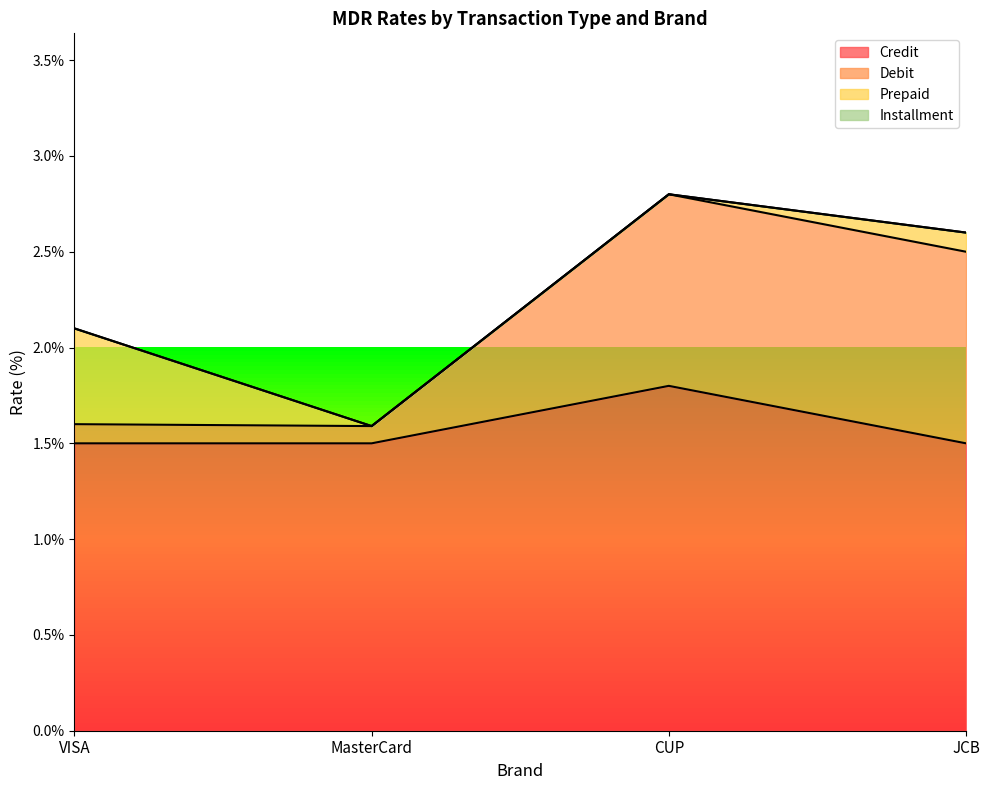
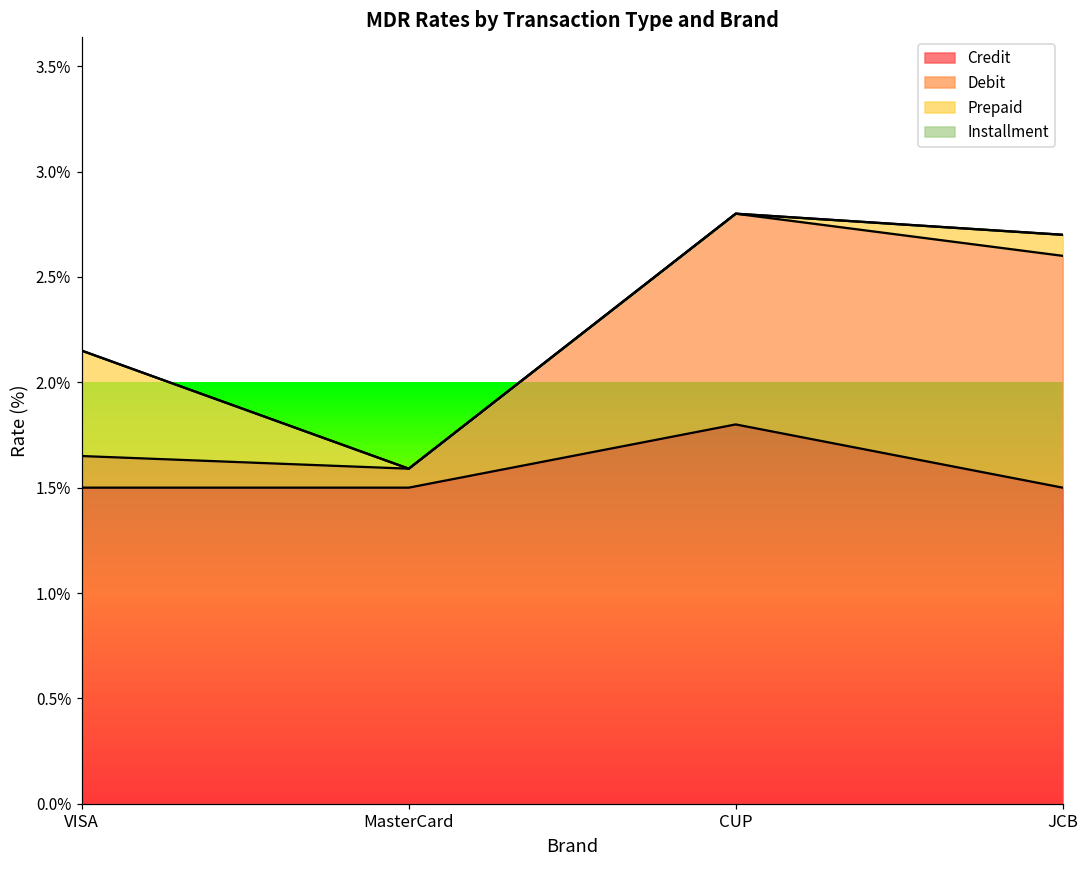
Debit, VISA: 0.10% -> 0.15%
Debit, JCB: 1.0% -> 1.1%
